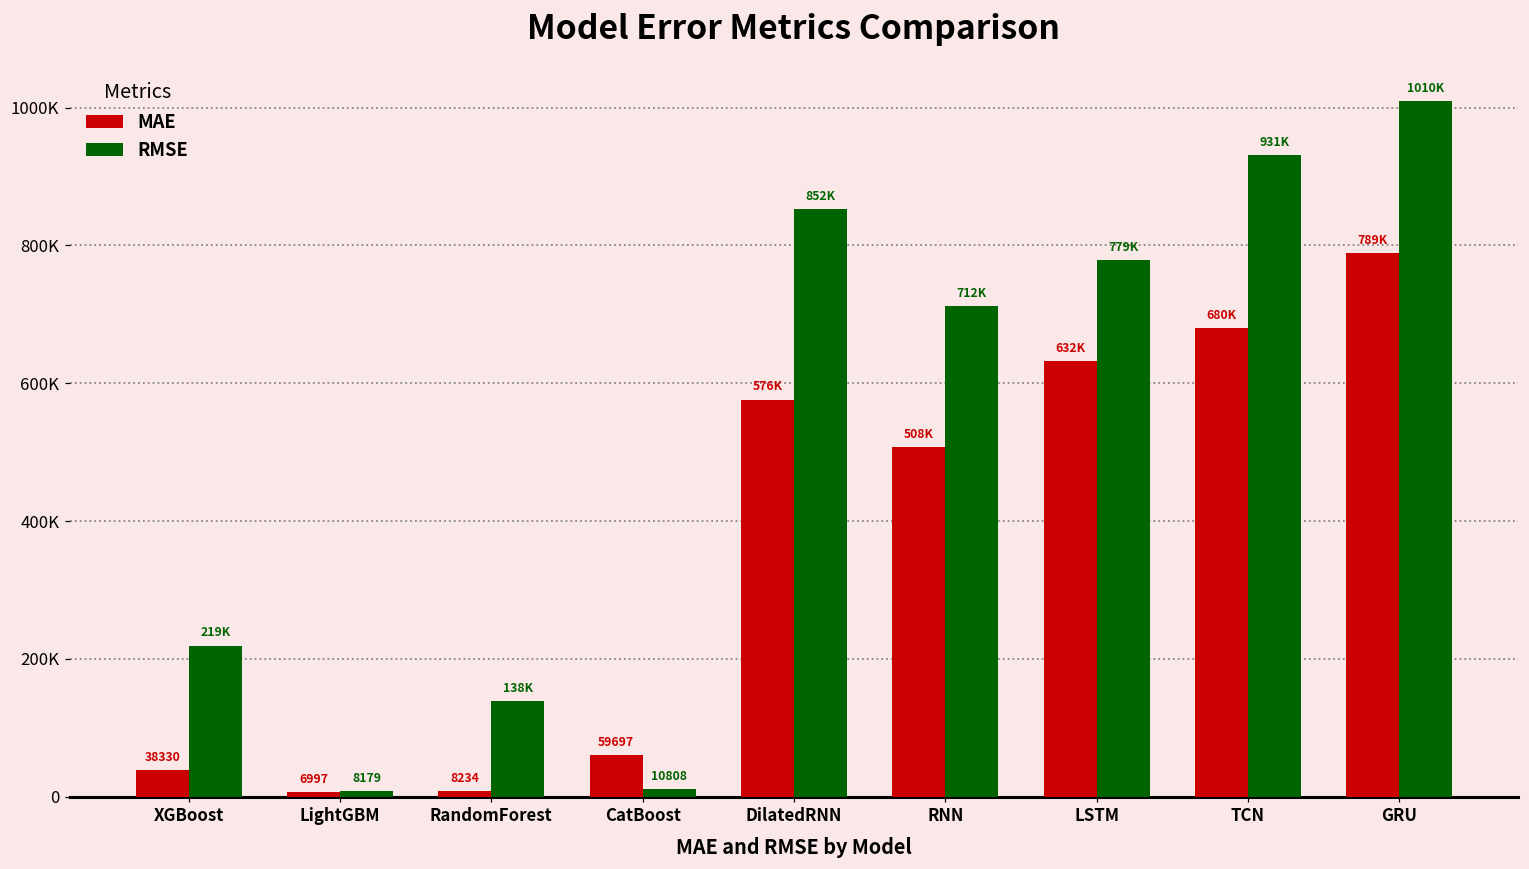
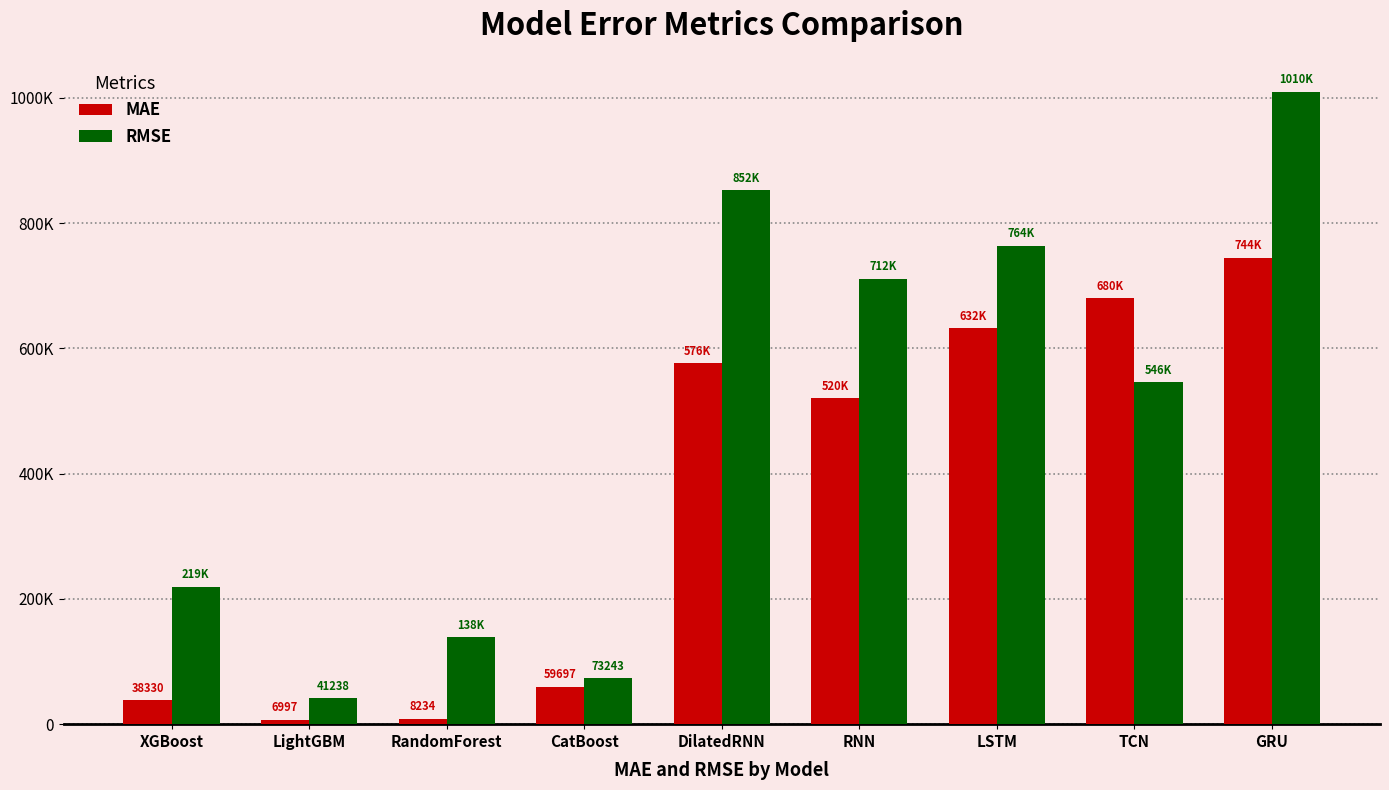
RMSE, LightGBM: 8179 -> 41238
RMSE, CatBoost: 10808 -> 73243
MAE, RNN: 508K -> 520K
RMSE, LSTM: 779K -> 764K
RMSE, TCN: 931K -> 546K
MAE, GRU: 789K -> 744K
